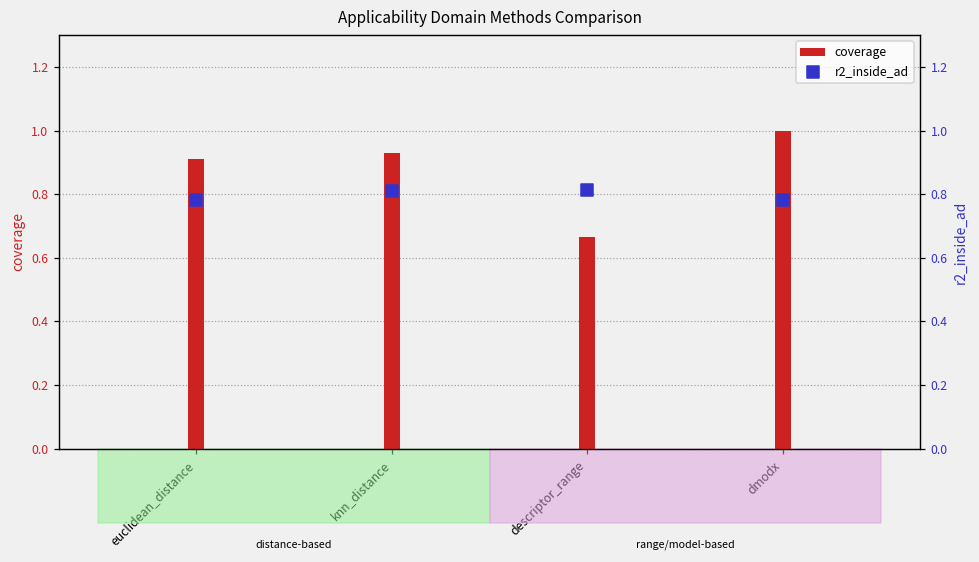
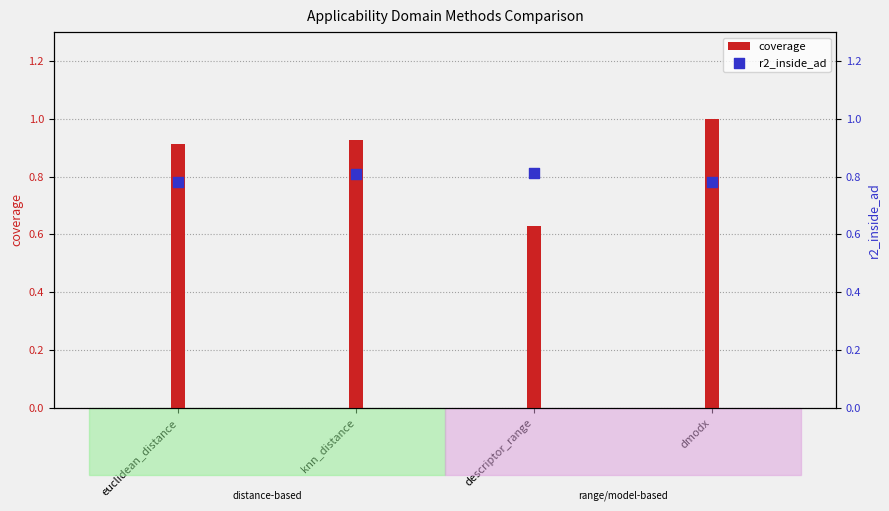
coverage, descriptor_range: 0.67 -> 0.63
